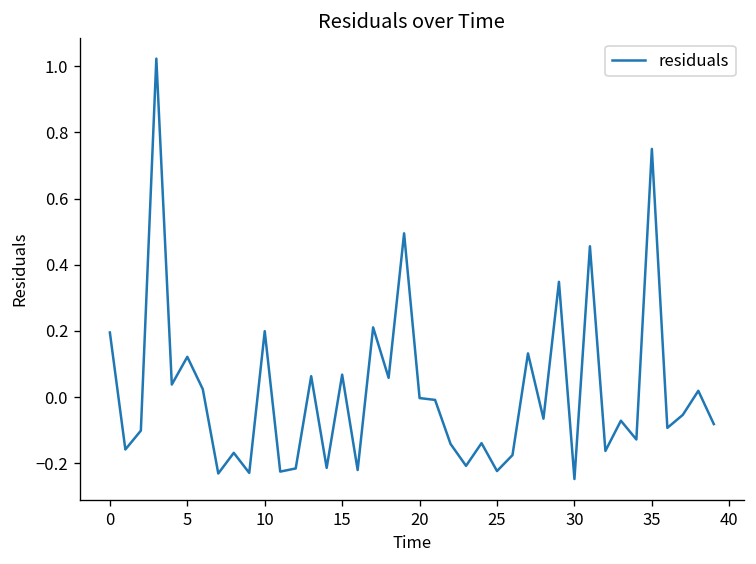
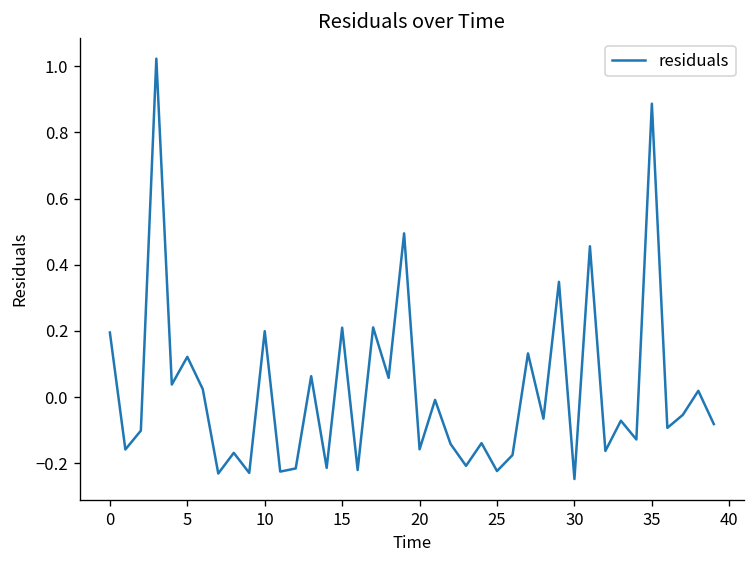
15: 0.07 -> 0.21
20: 0.00 -> -0.16
35: 0.75 -> 0.89
